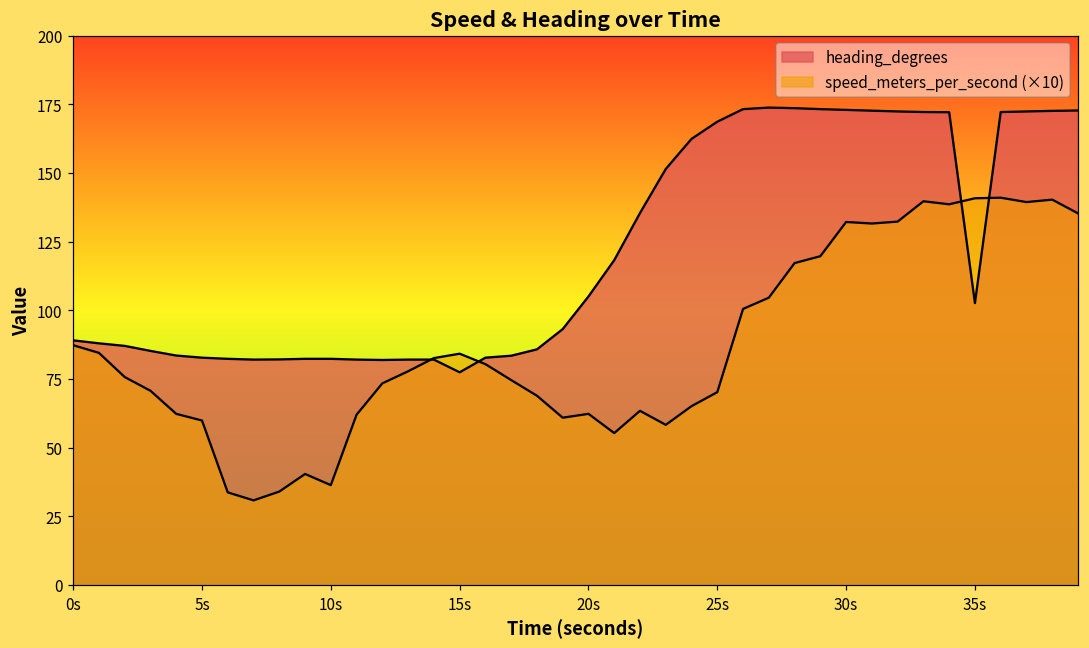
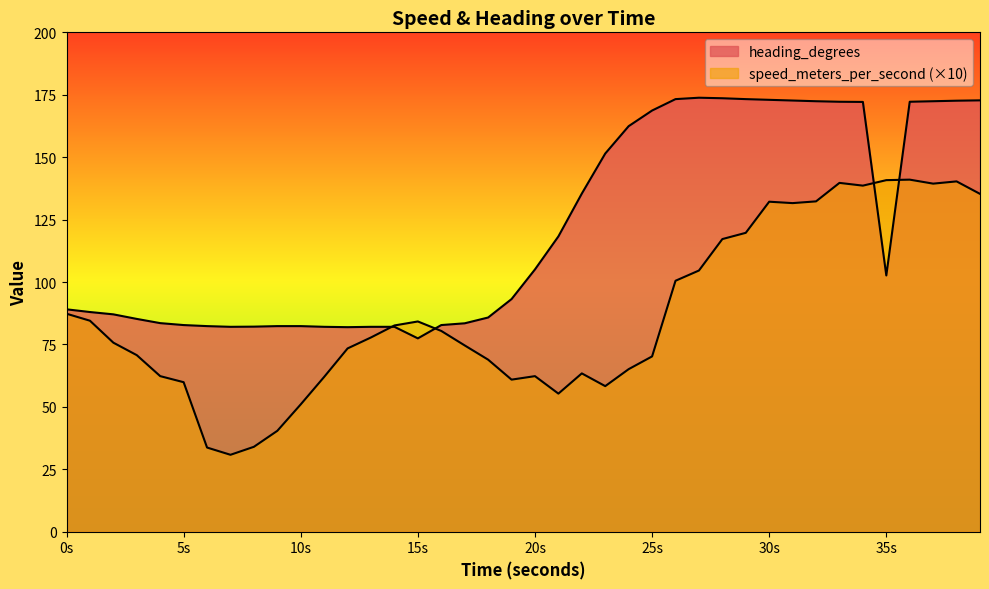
speed_meters_per_second (×10), 10s: 36 -> 51
